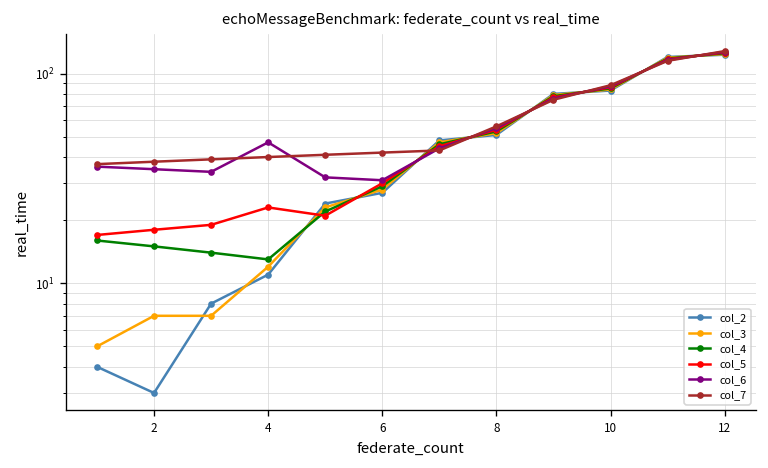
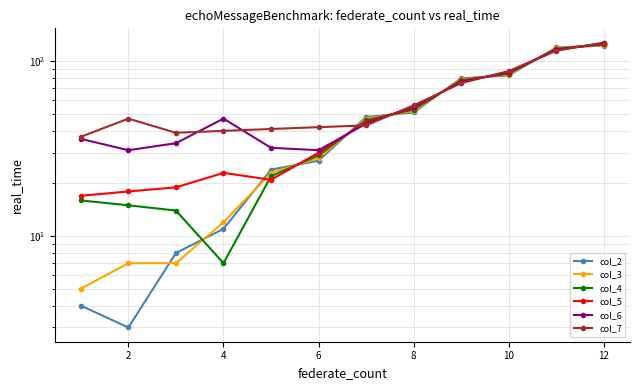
col_6, 2: 35 -> 31
col_7, 2: 38 -> 47
col_4, 4: 13 -> 7
